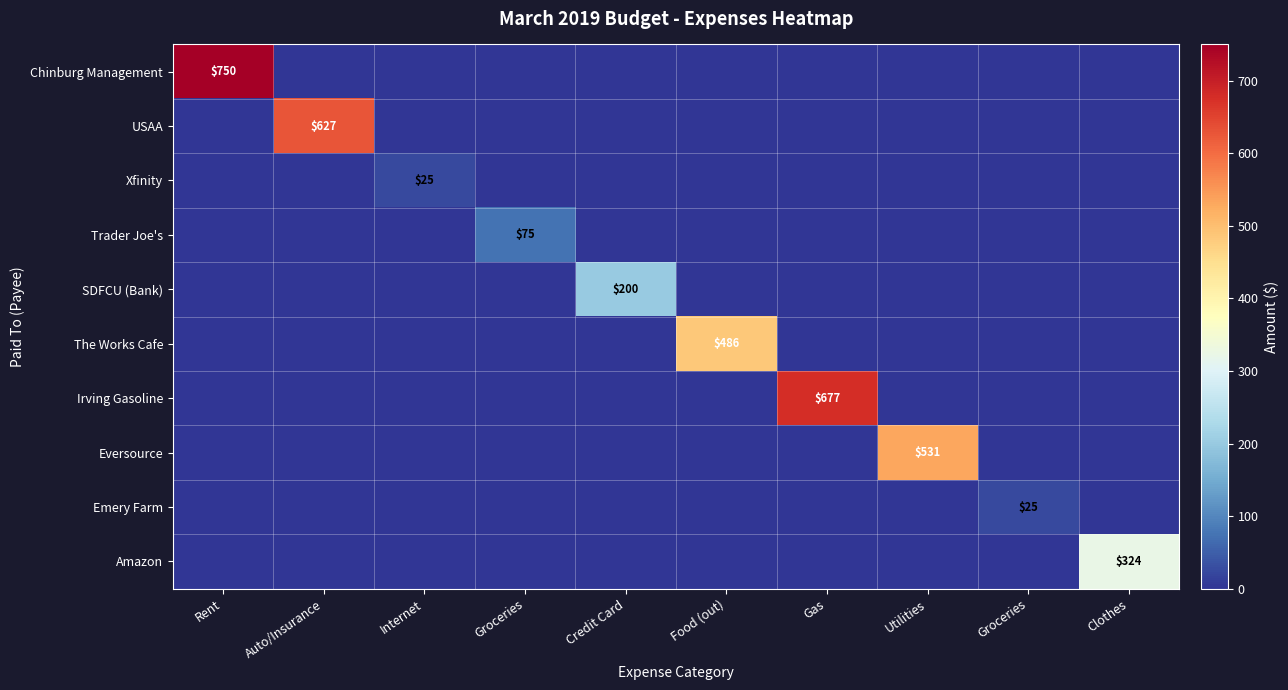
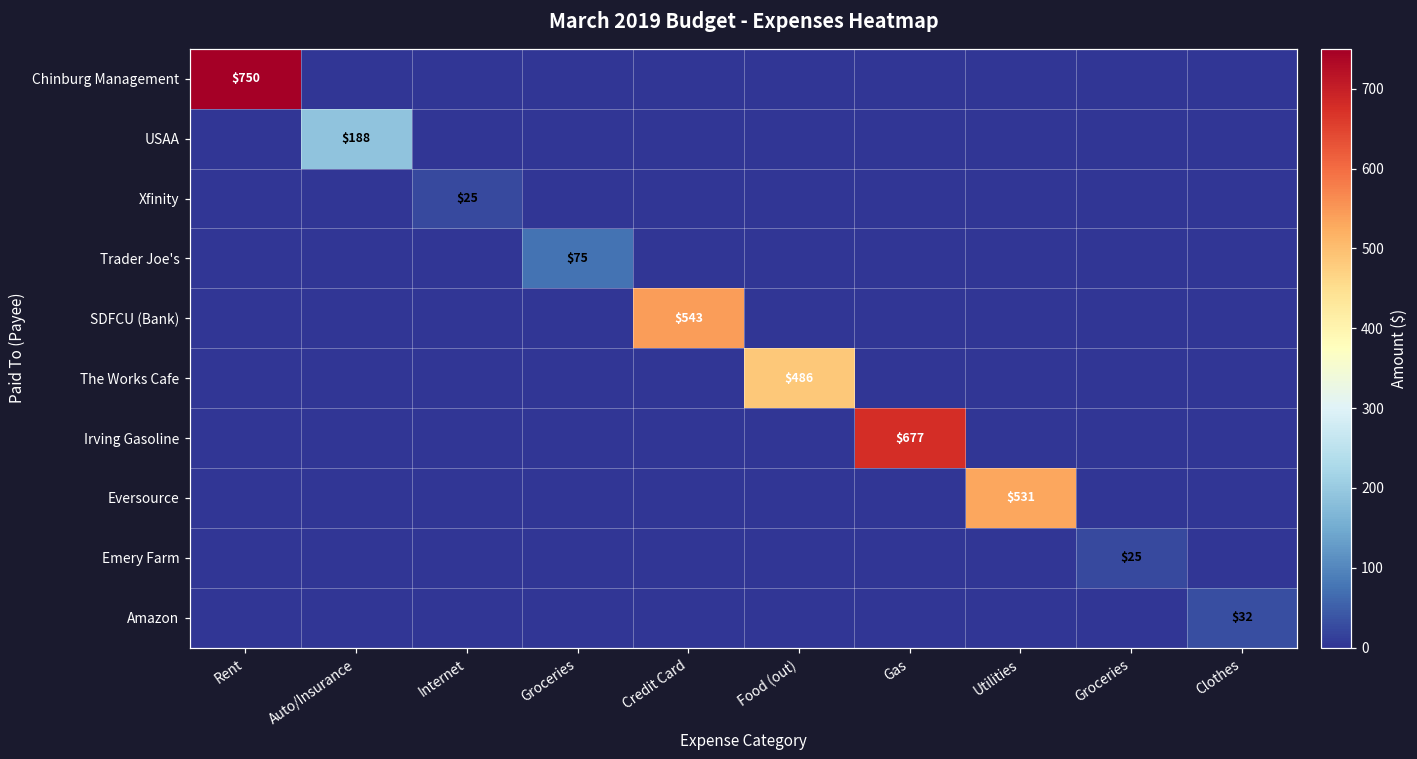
USAA, Auto/Insurance: $627 -> $188
SDFCU (Bank), Credit Card: $200 -> $543
Amazon, Clothes: $324 -> $32
